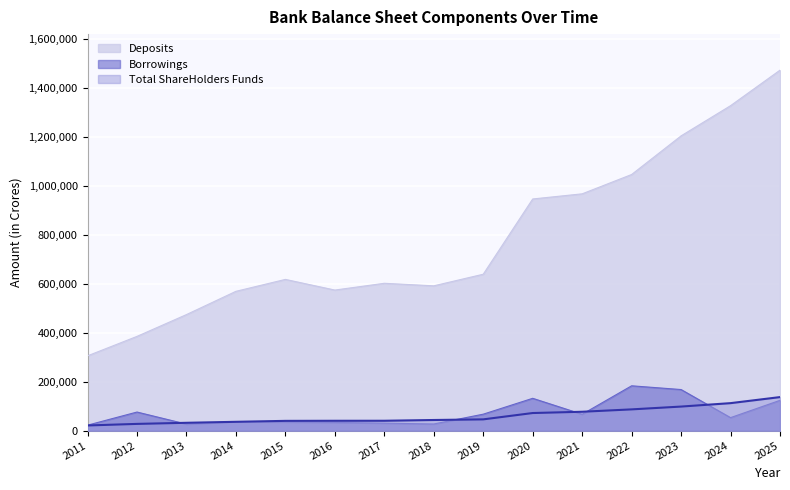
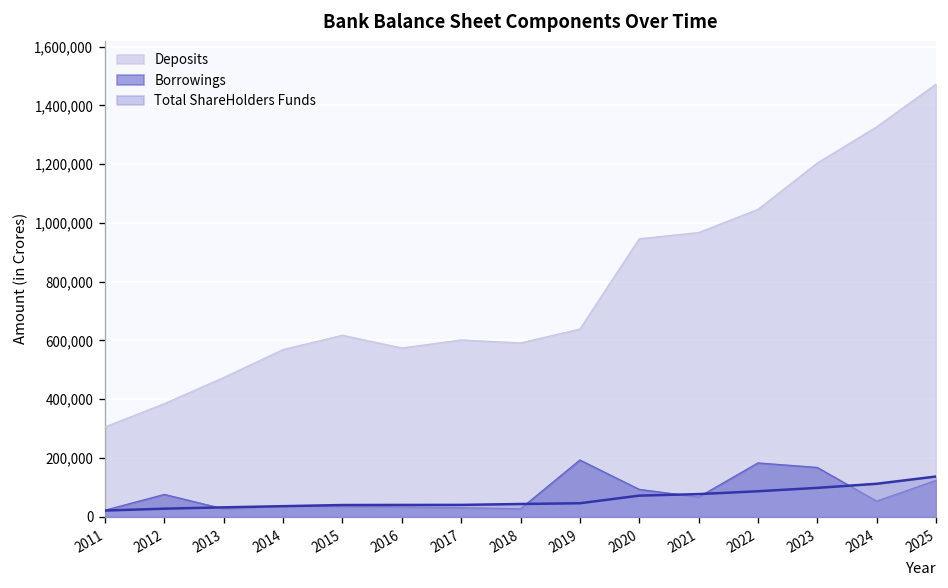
Borrowings, 2019: 70,000 -> 190,000
Borrowings, 2020: 130,000 -> 90,000
